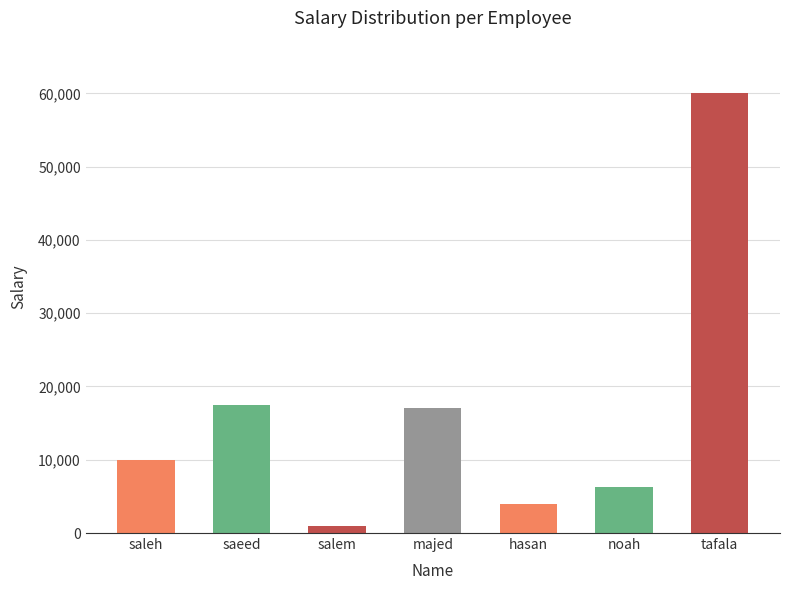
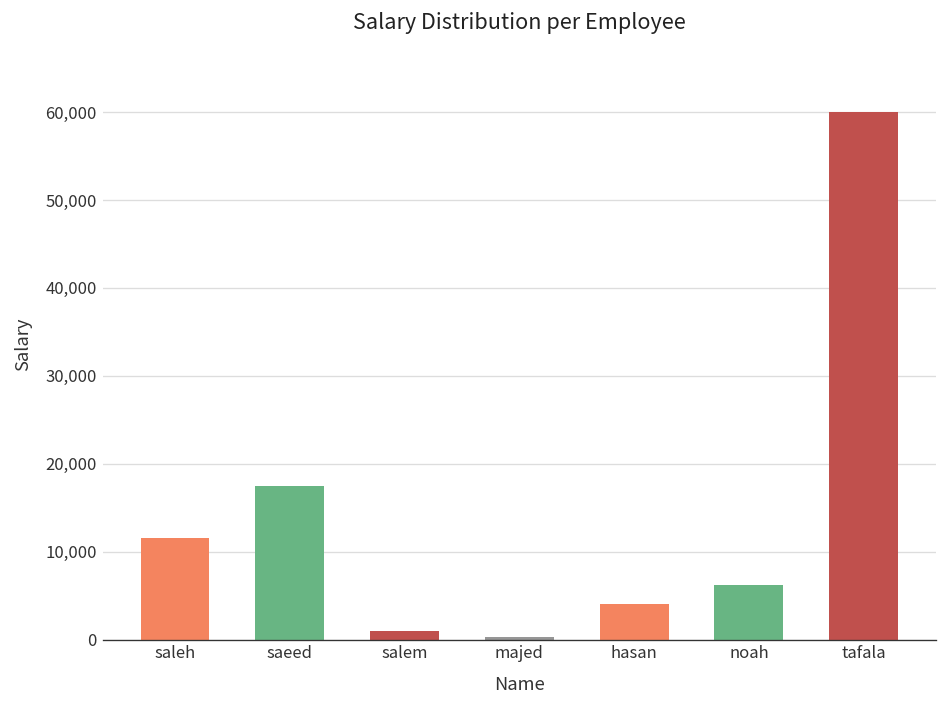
saleh: 10,000 -> 12,000
majed: 17,000 -> 0
